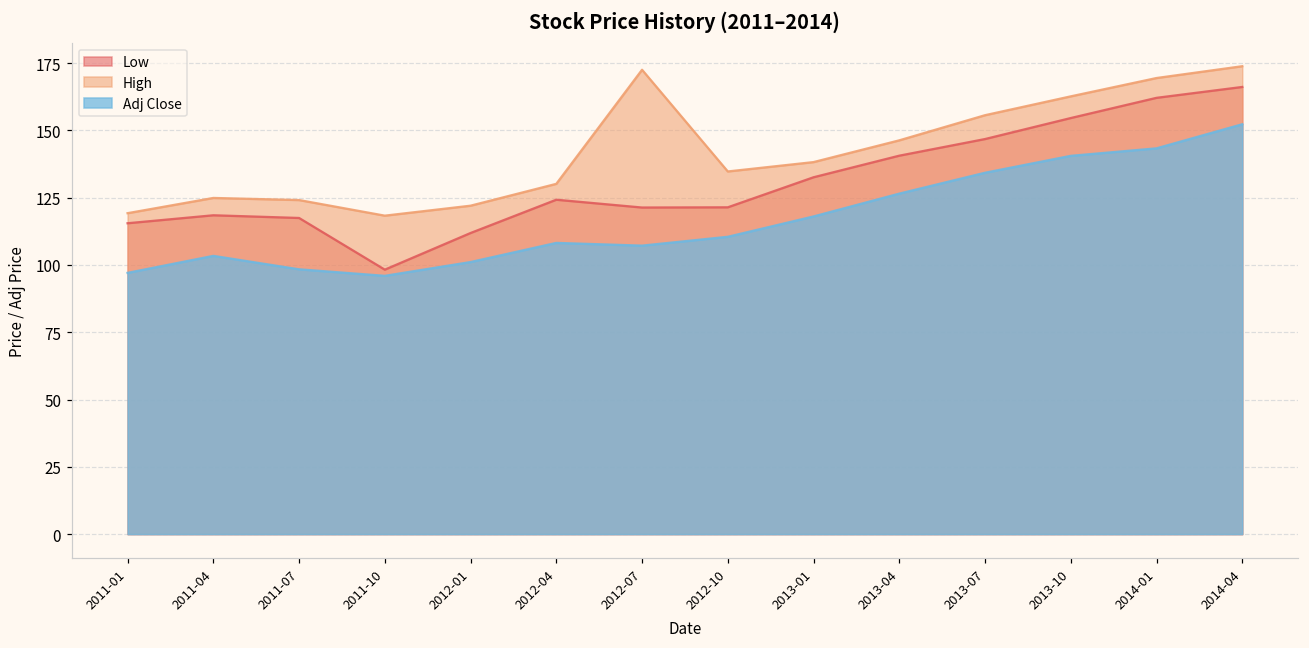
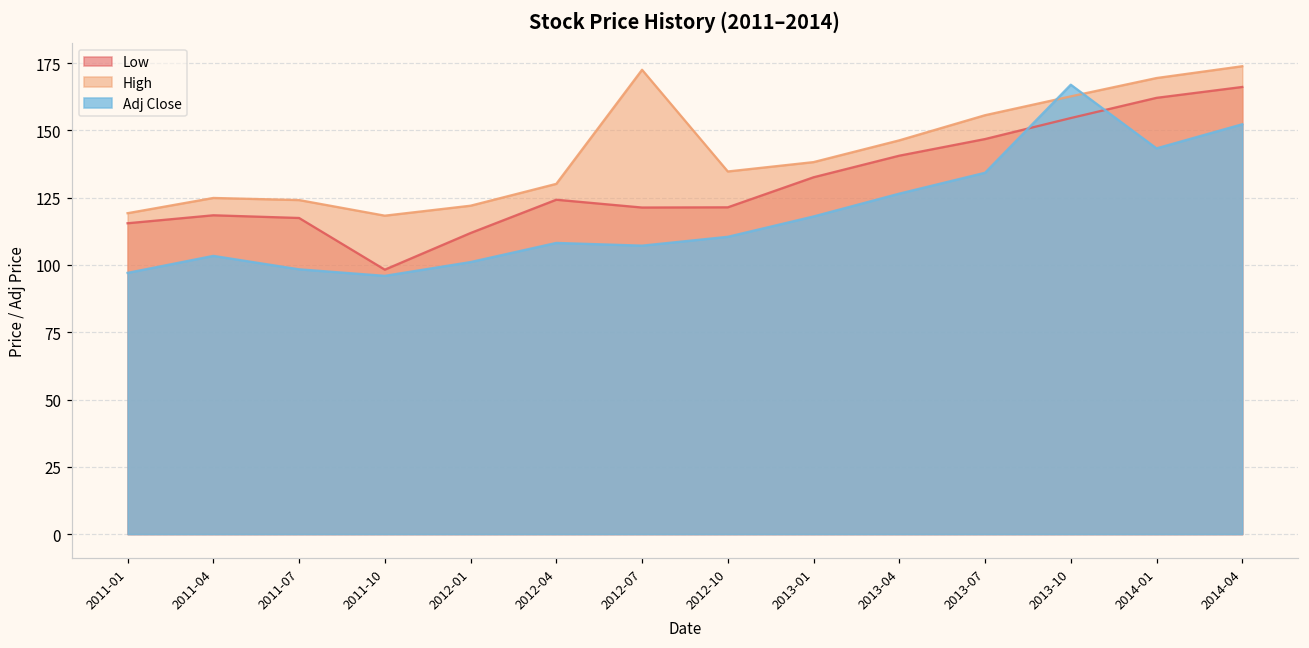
Adj Close, 2013-10: 141 -> 167
